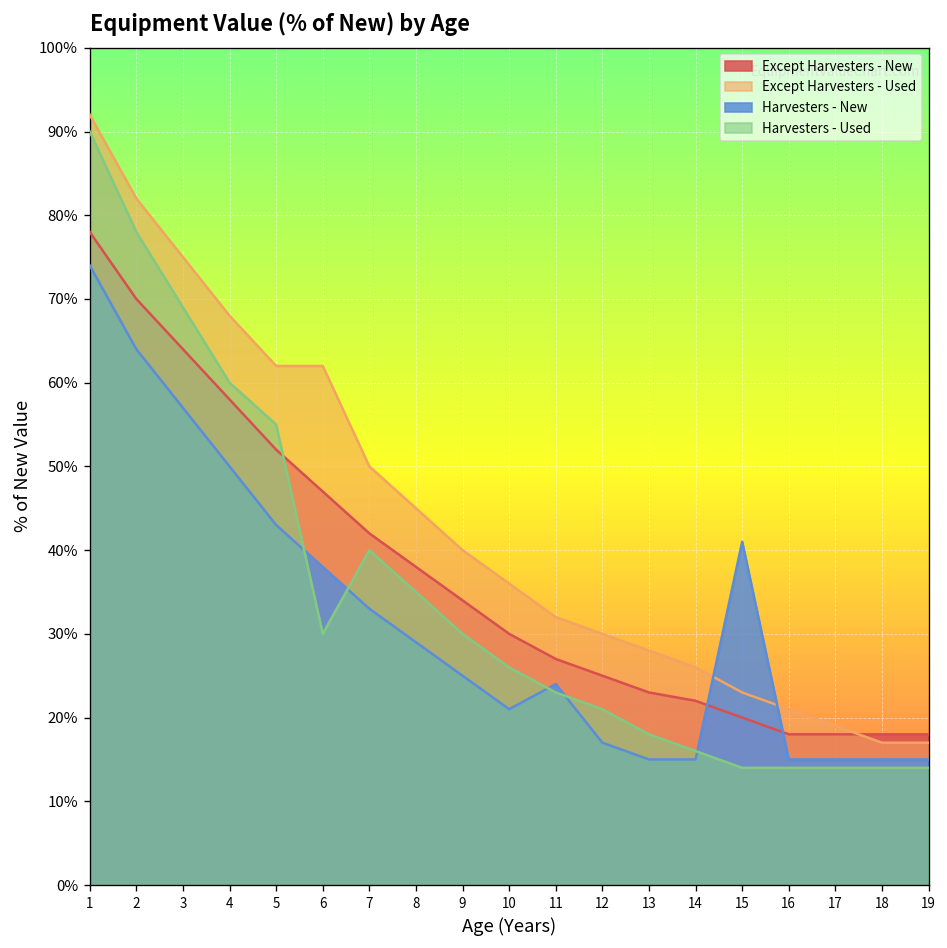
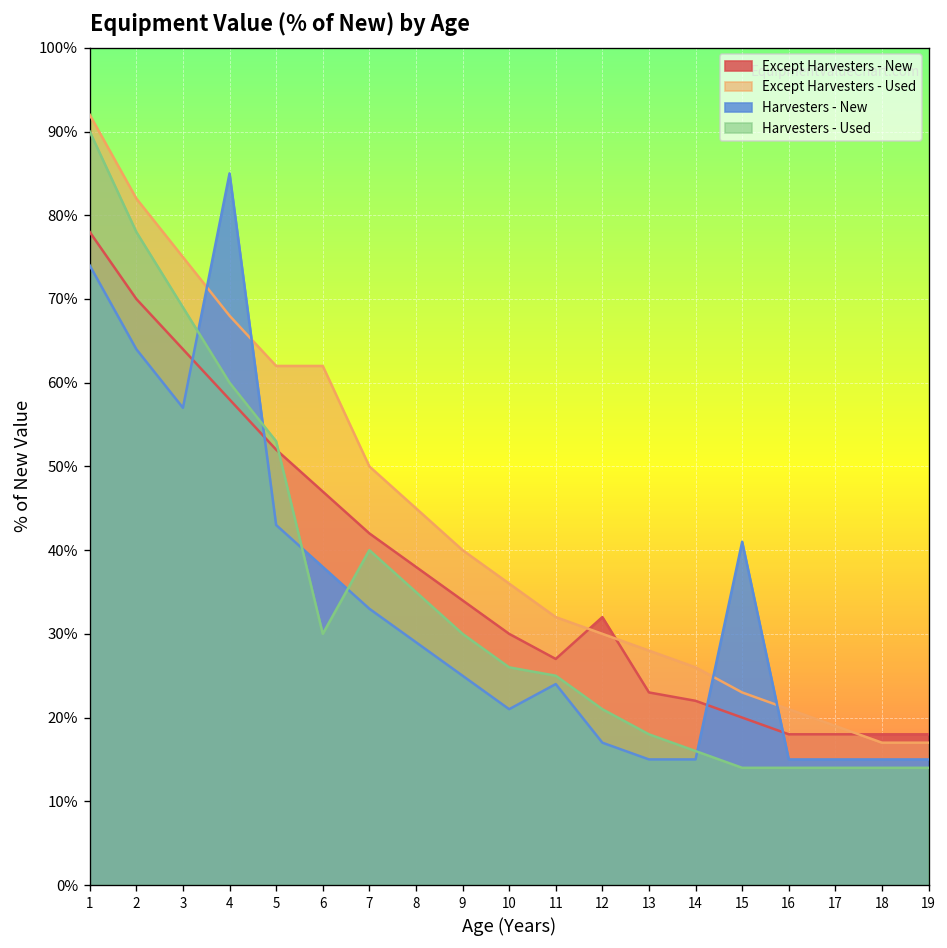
Harvesters - New, 4: 50% -> 85%
Harvesters - Used, 5: 55% -> 53%
Harvesters - Used, 11: 23% -> 25%
Except Harvesters - New, 12: 25% -> 32%
